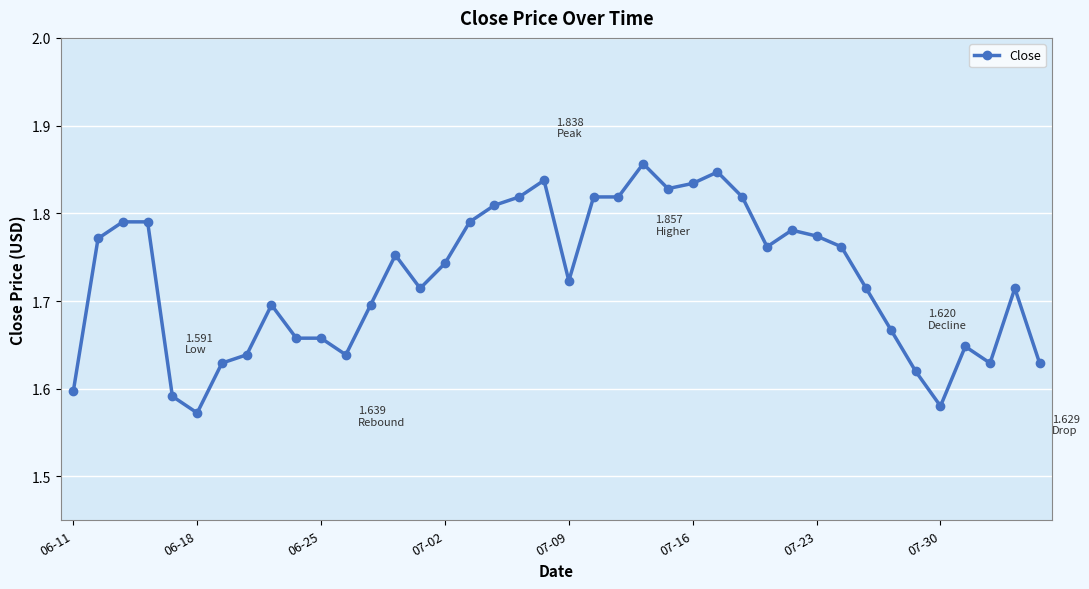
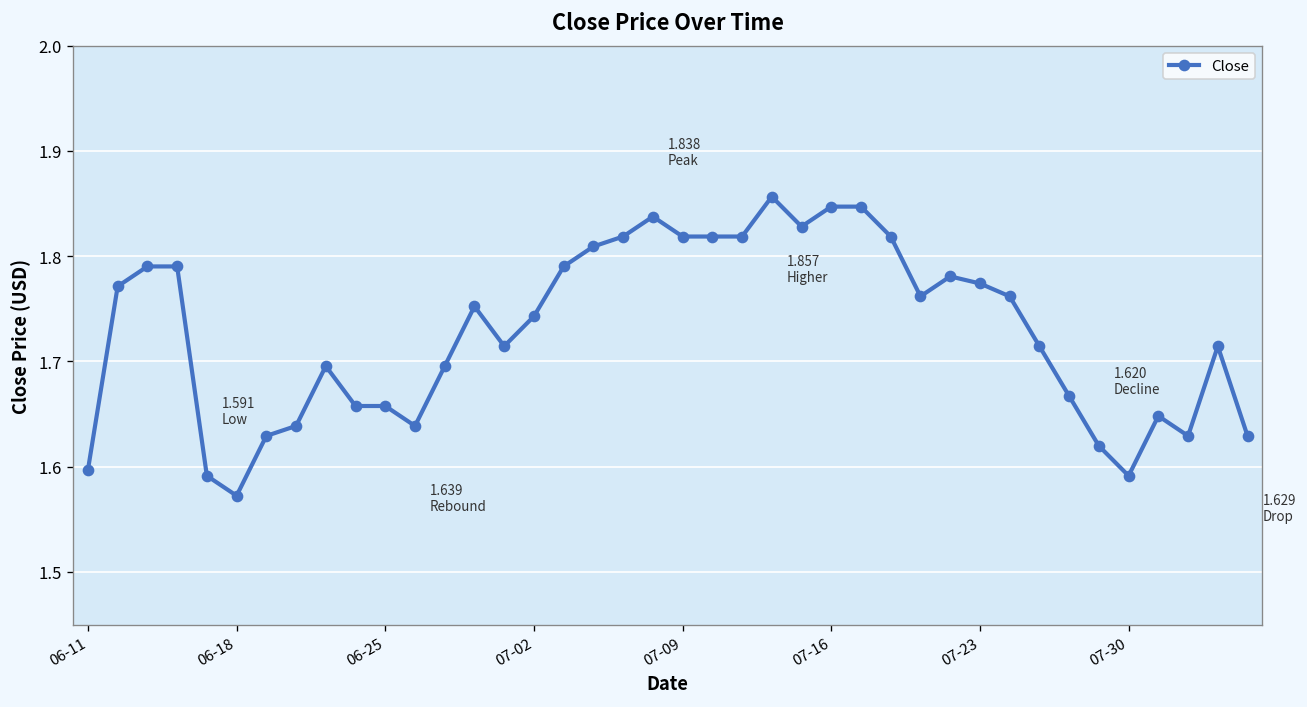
07-09: 1.72 -> 1.82
07-16: 1.83 -> 1.85
07-30: 1.58 -> 1.59
